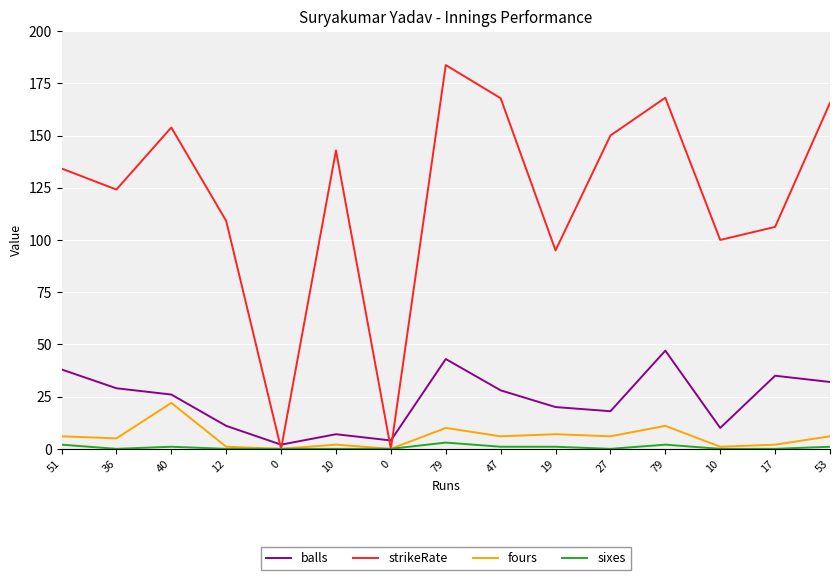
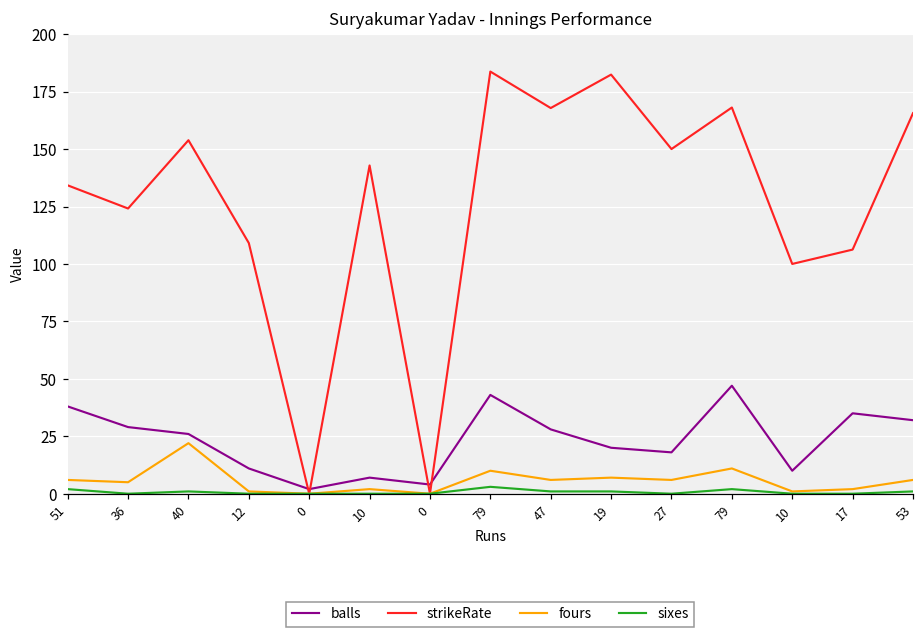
strikeRate, 19: 95 -> 182
